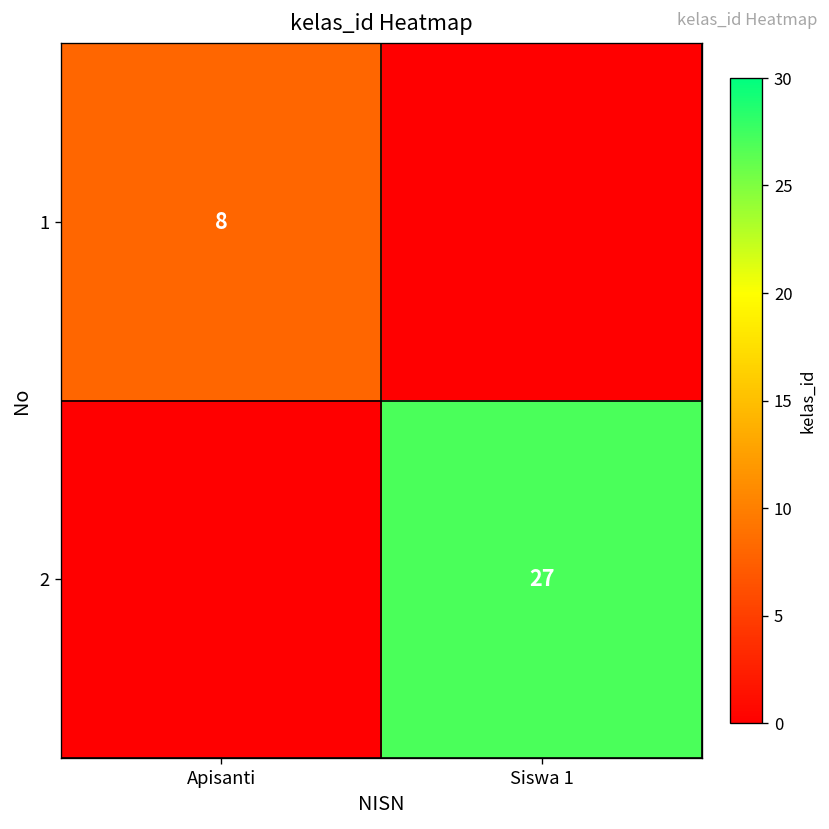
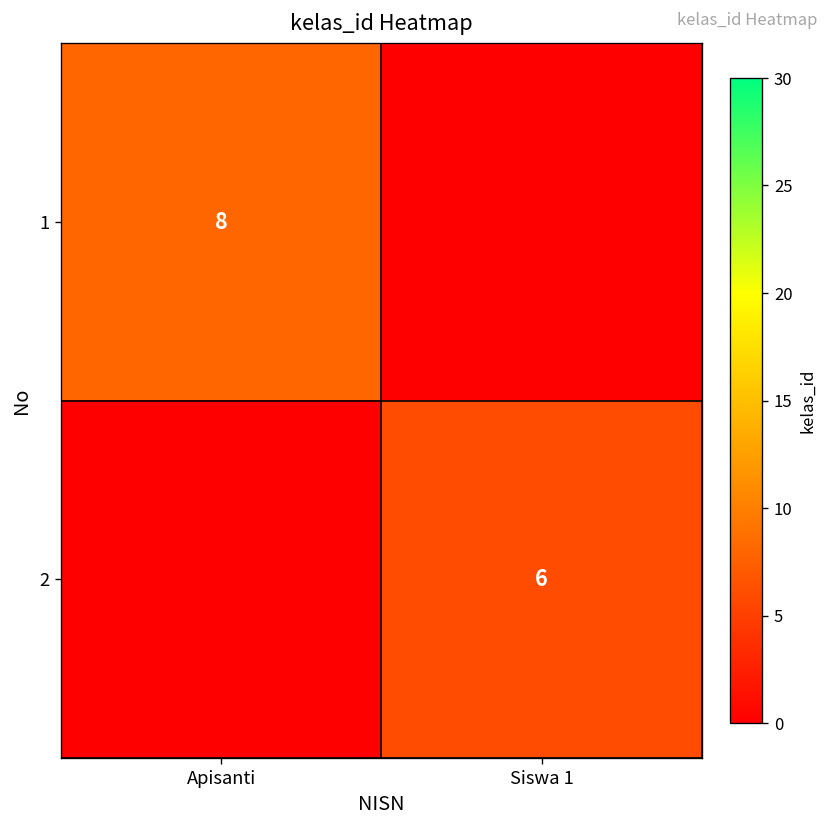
2, Siswa 1: 27 -> 6
